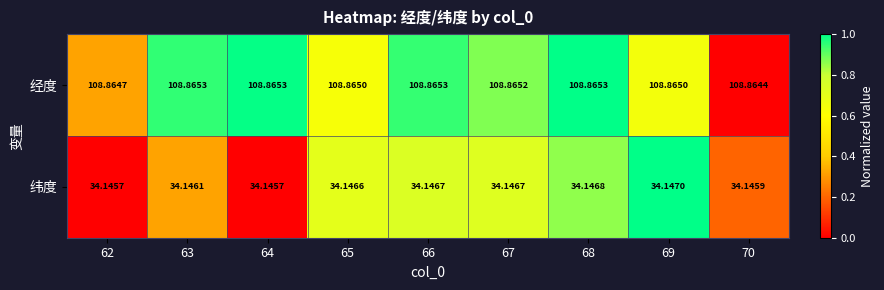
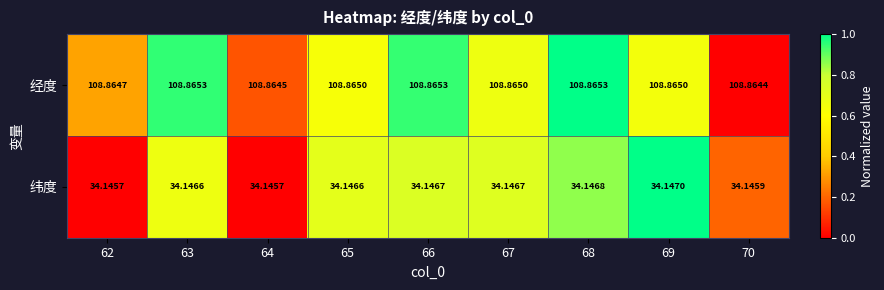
经度, 64: 108.8653 -> 108.8645
经度, 67: 108.8652 -> 108.8650
纬度, 63: 34.1461 -> 34.1466
